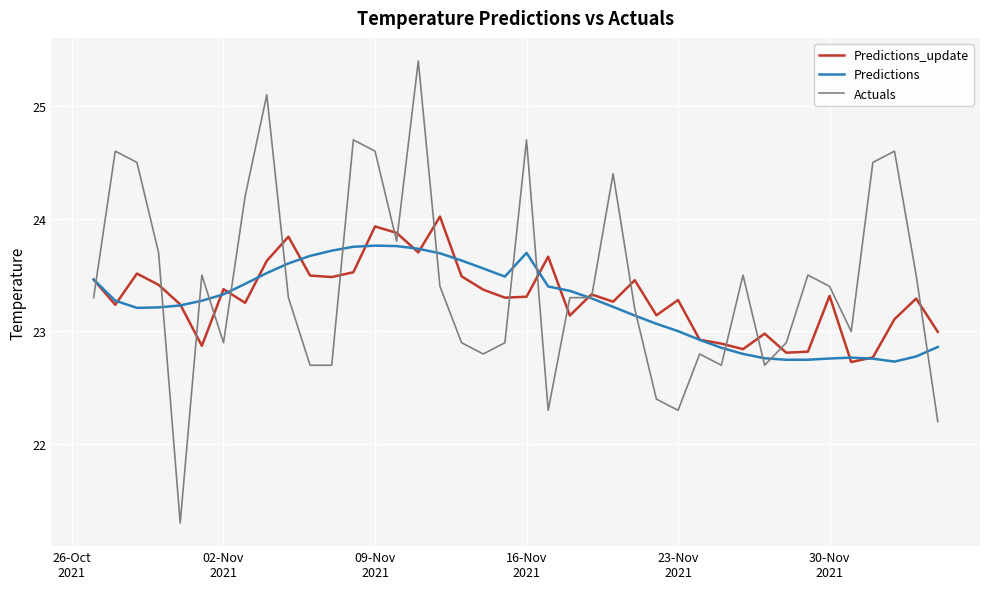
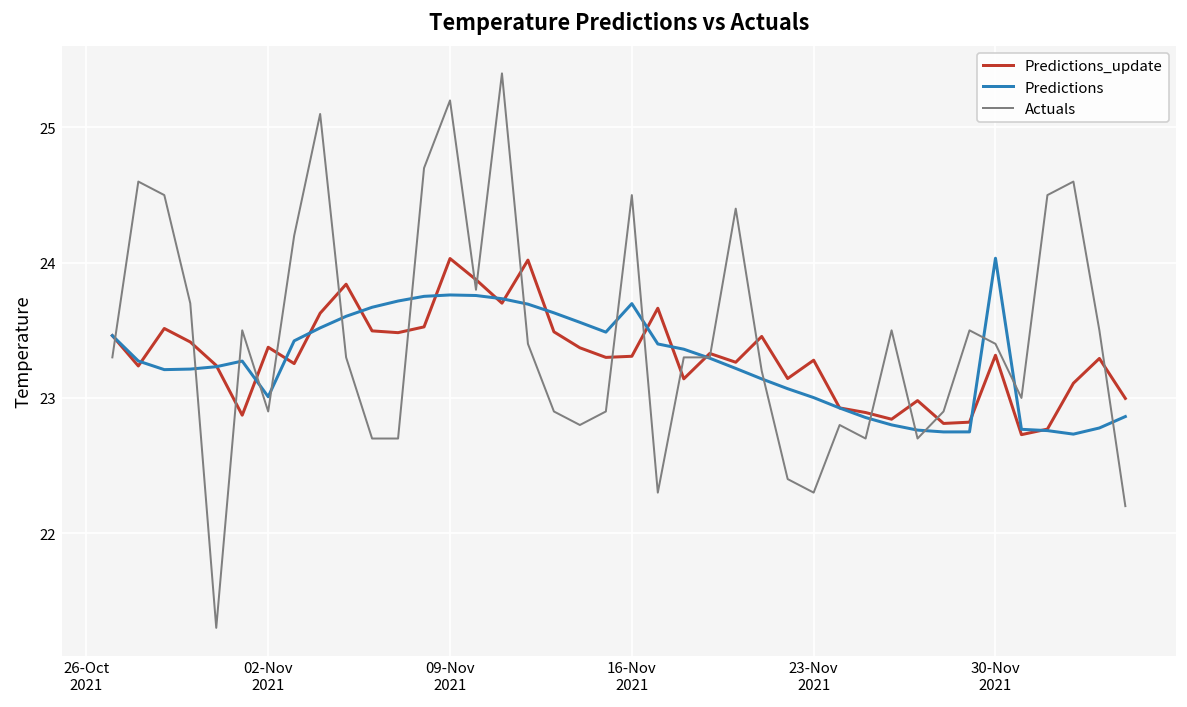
Predictions, 02-Nov 2021: 23.33 -> 23.01
Predictions_update, 09-Nov 2021: 23.93 -> 24.03
Actuals, 09-Nov 2021: 24.6 -> 25.2
Actuals, 16-Nov 2021: 24.7 -> 24.5
Predictions, 30-Nov 2021: 22.76 -> 24.03
